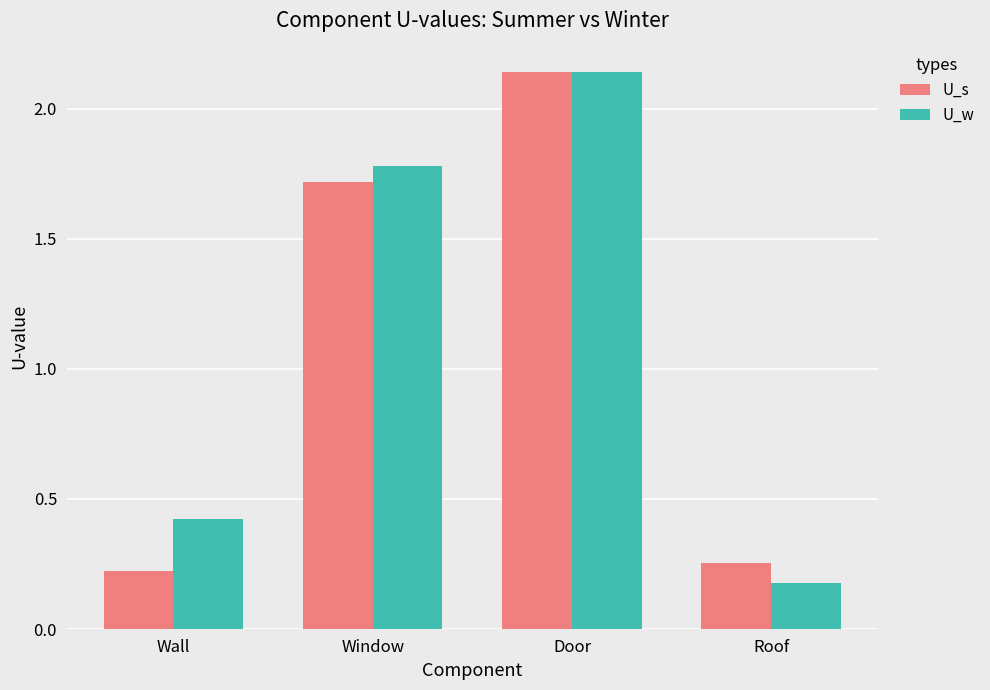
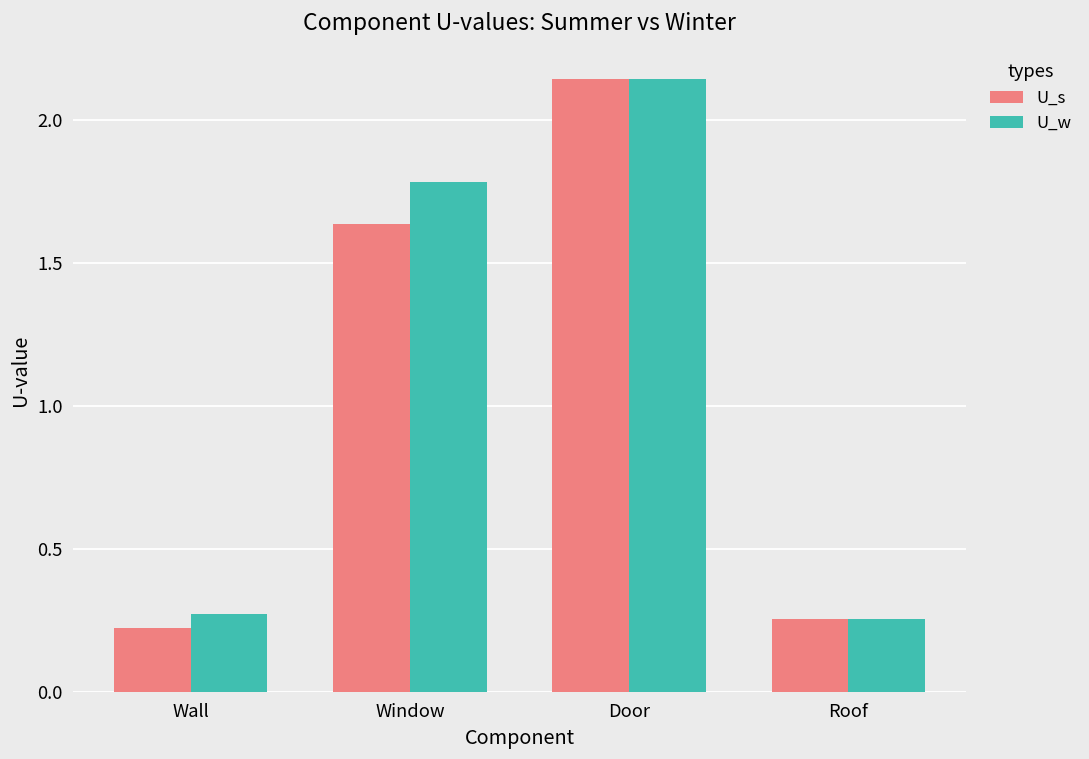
U_w, Wall: 0.42 -> 0.27
U_s, Window: 1.72 -> 1.63
U_w, Roof: 0.18 -> 0.25
